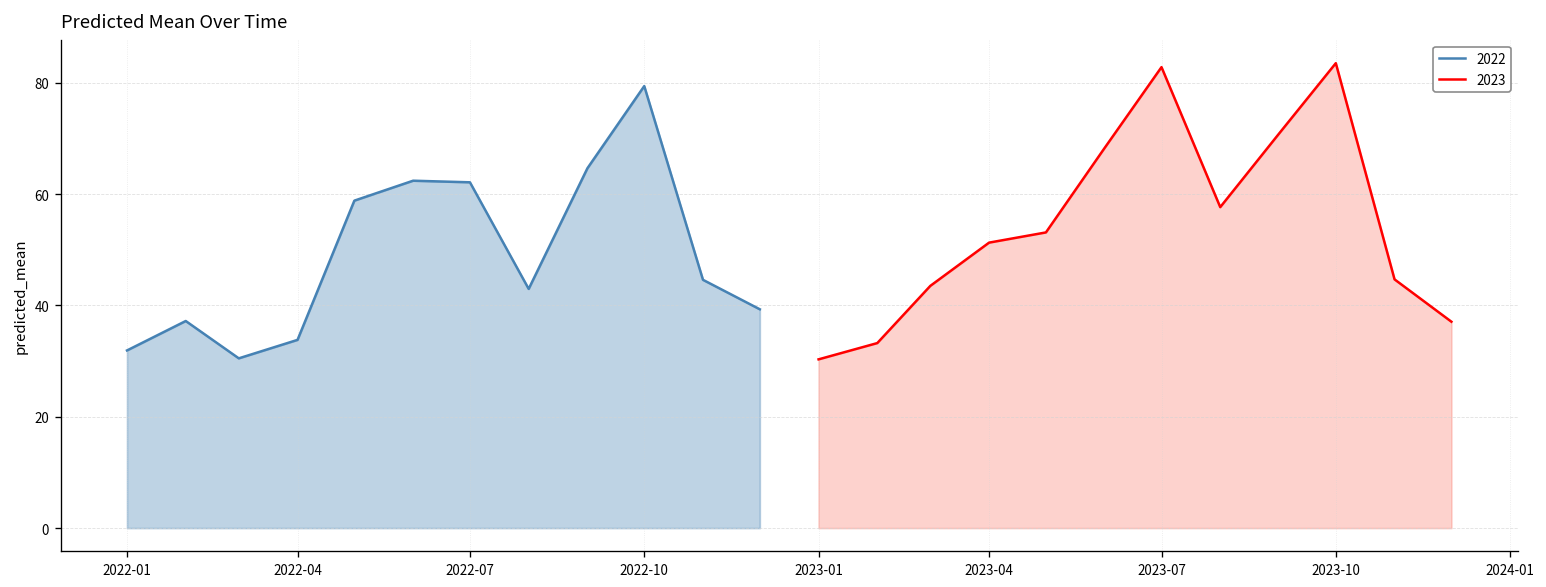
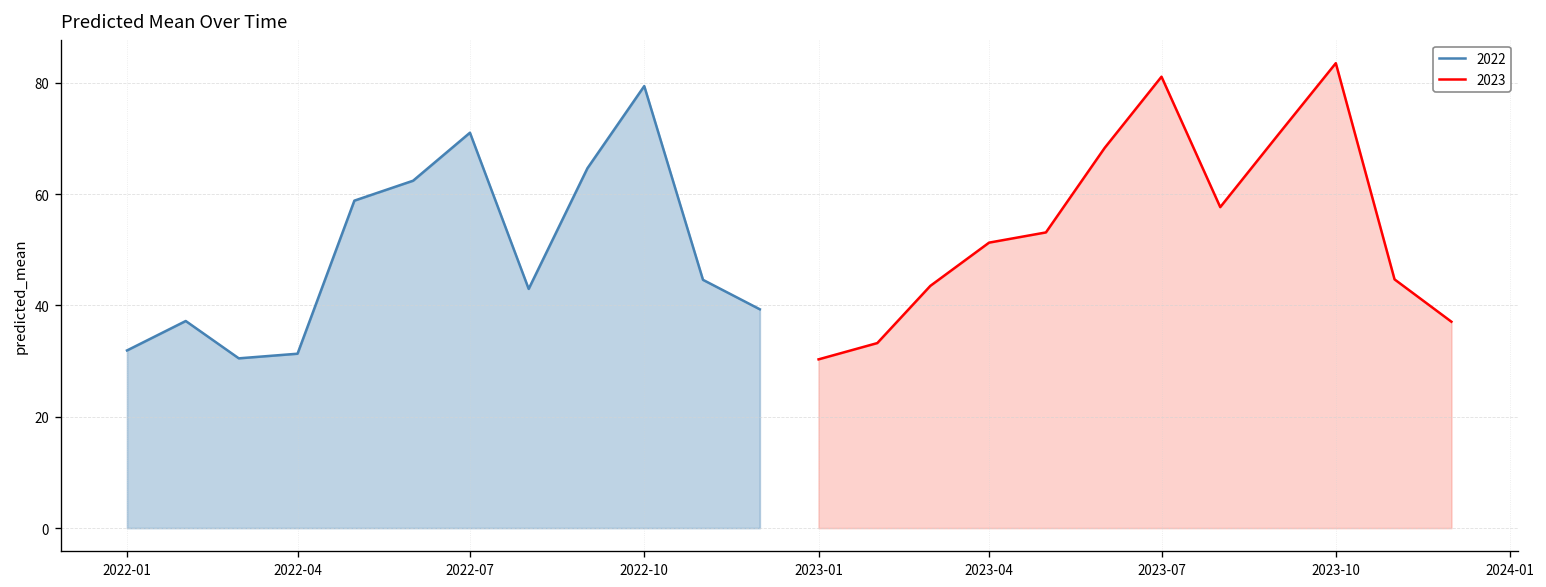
2022, 2022-04: 34 -> 31
2022, 2022-07: 62 -> 71
2023, 2023-07: 83 -> 81
